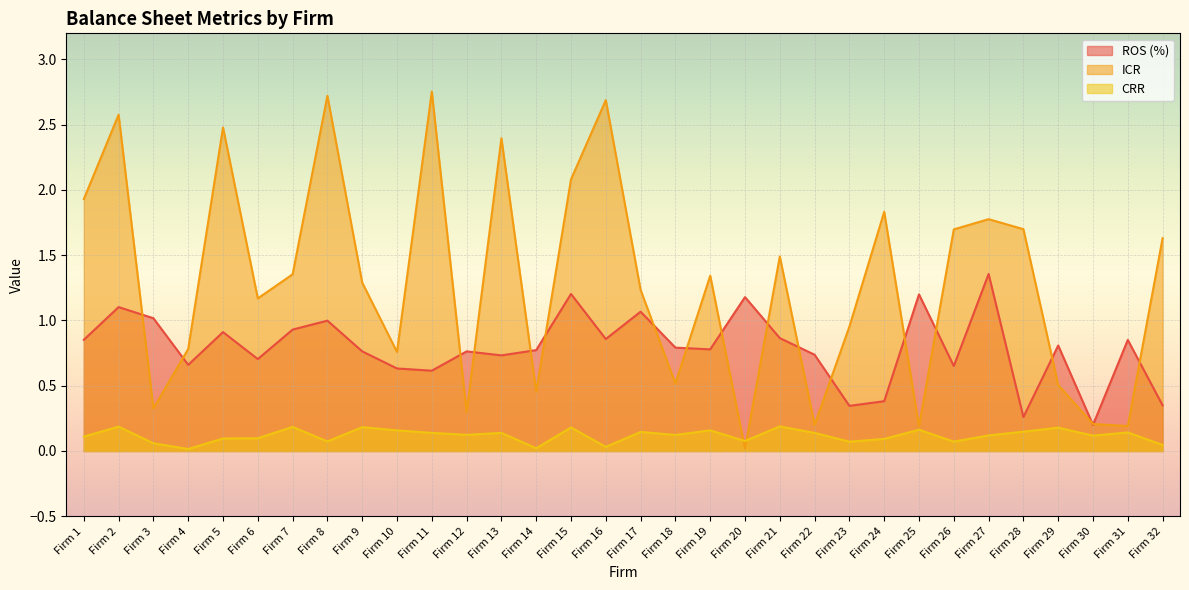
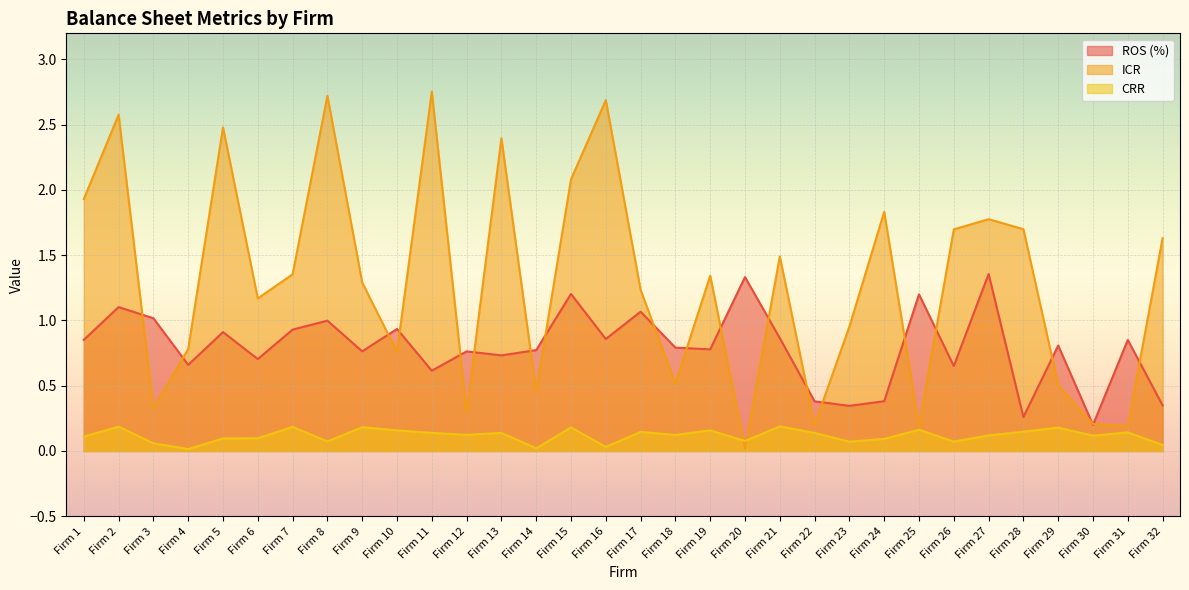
ROS (%), Firm 10: 0.63 -> 0.93
ROS (%), Firm 20: 1.18 -> 1.33
ROS (%), Firm 22: 0.74 -> 0.38
